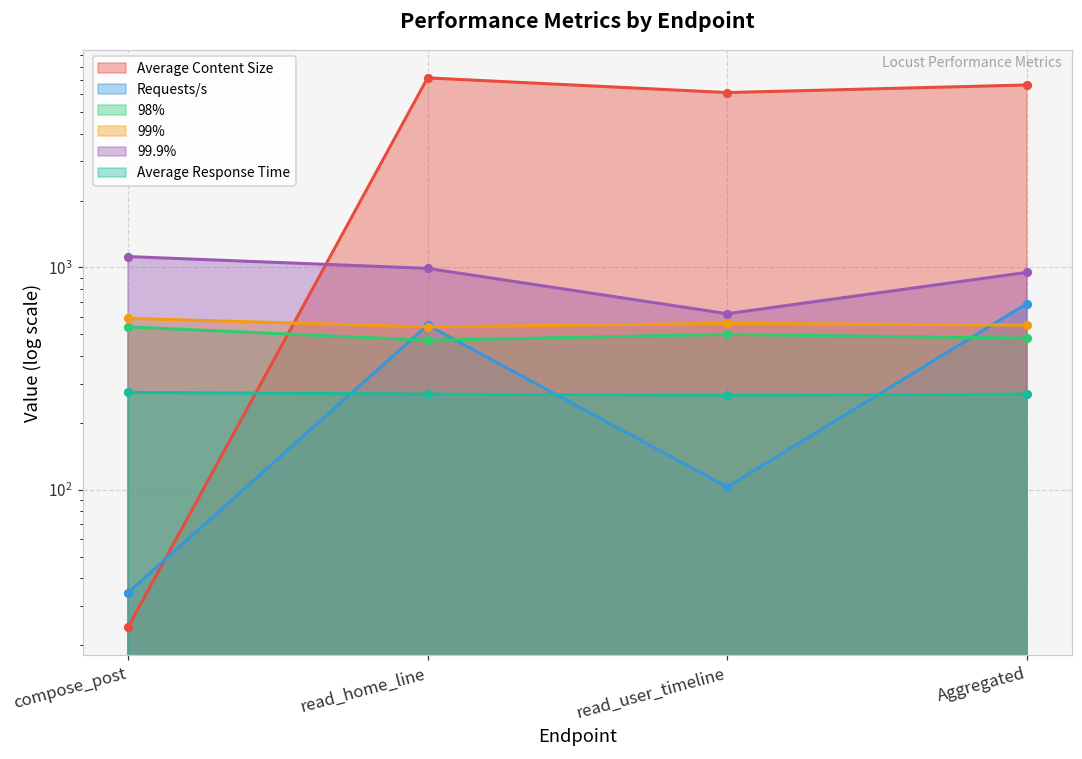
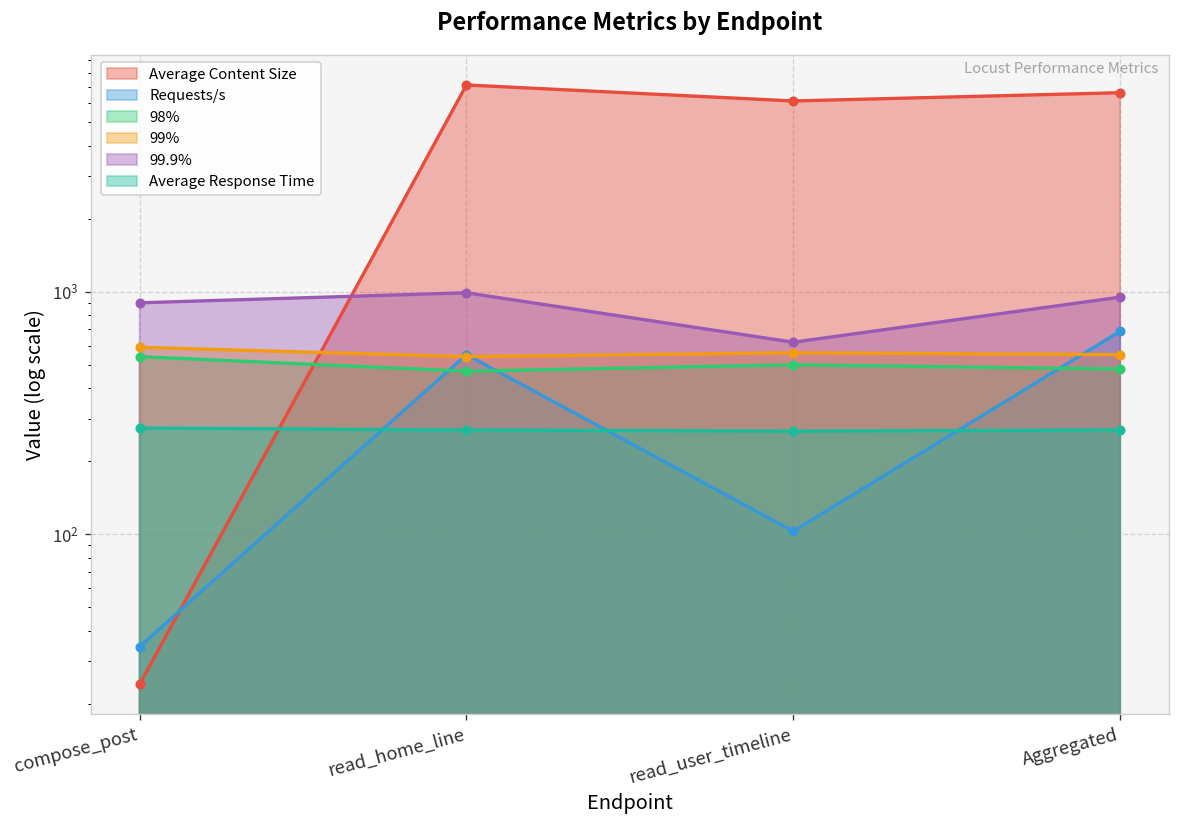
99.9%, compose_post: 1100 -> 900
